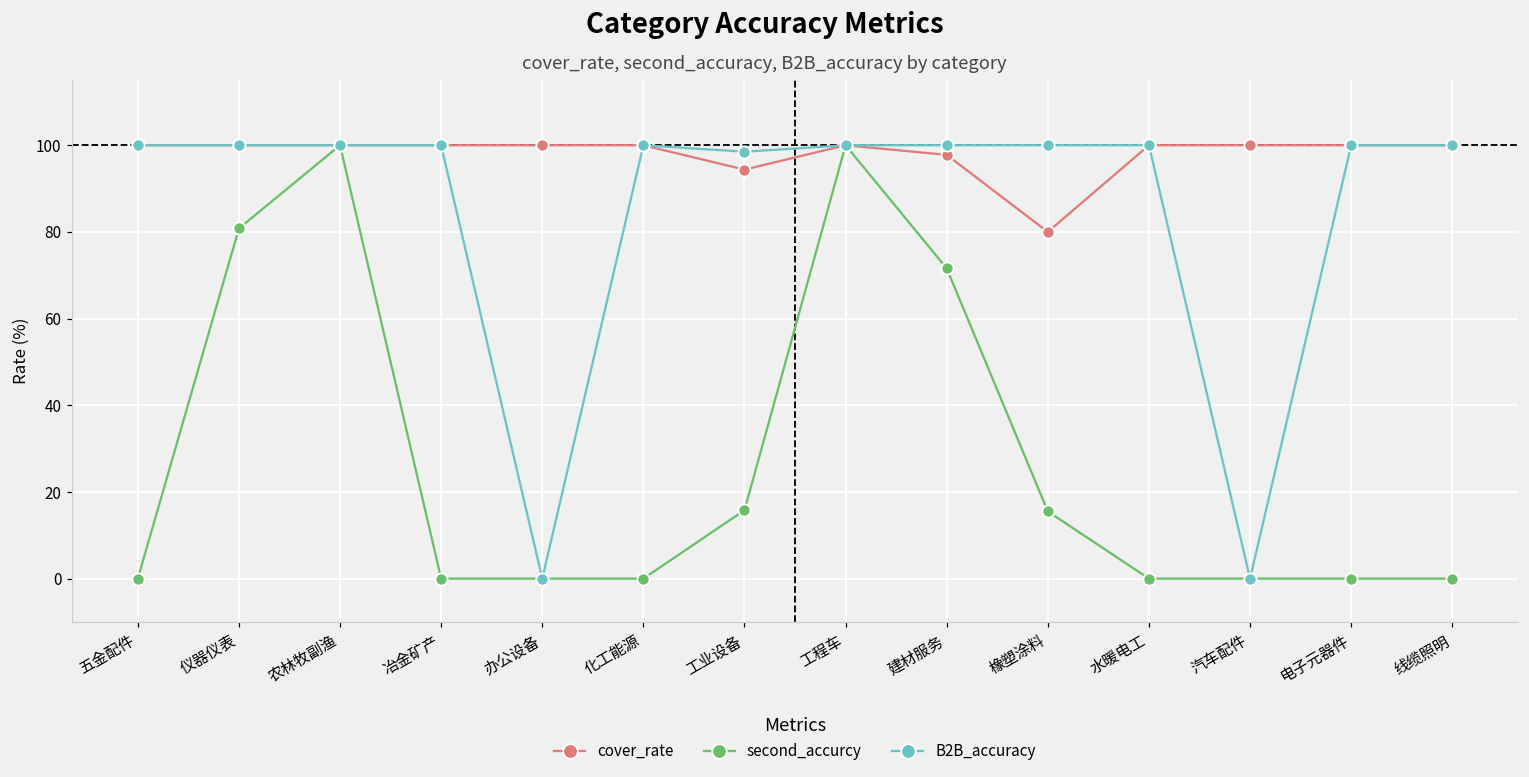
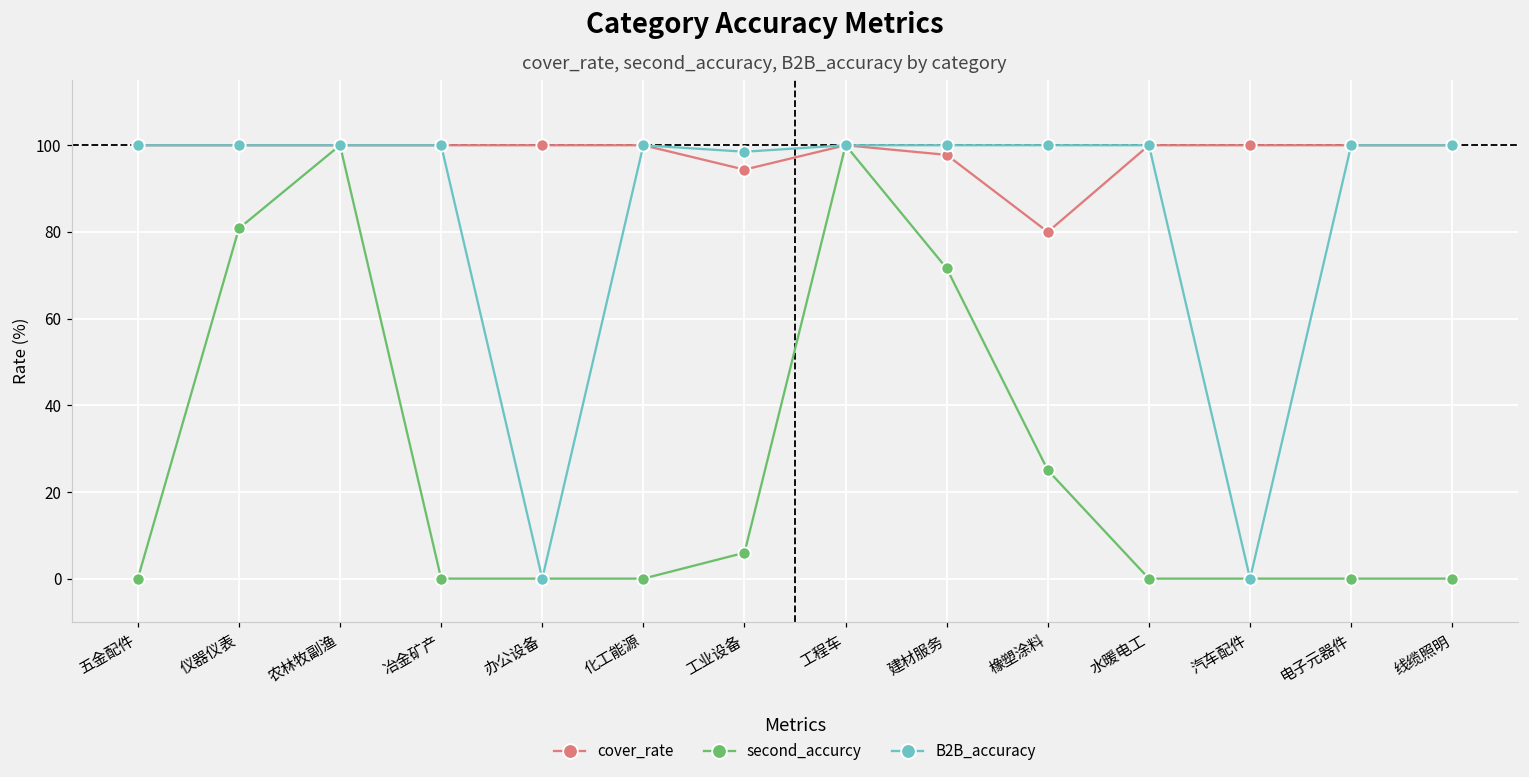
second_accurcy, 工业设备: 16 -> 6
second_accurcy, 橡塑涂料: 16 -> 25
